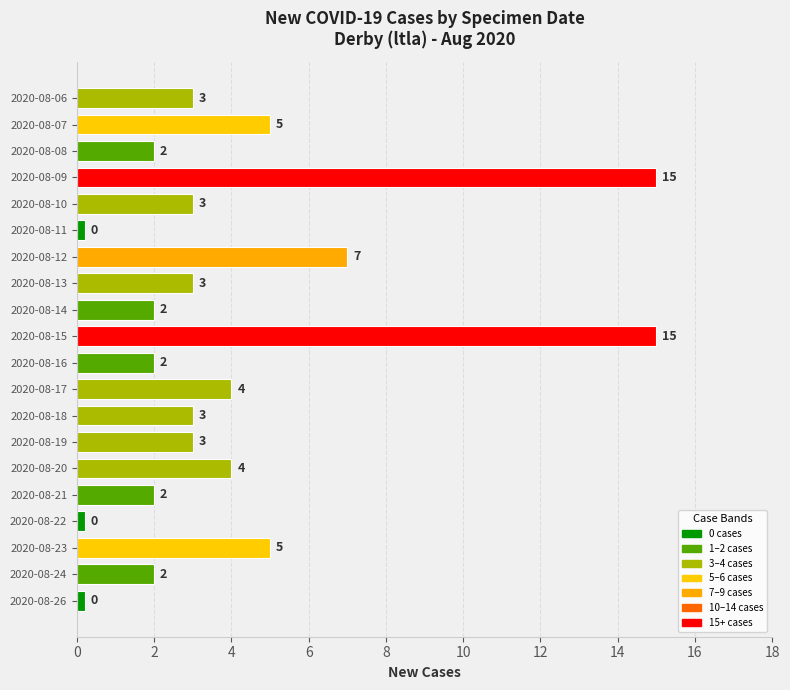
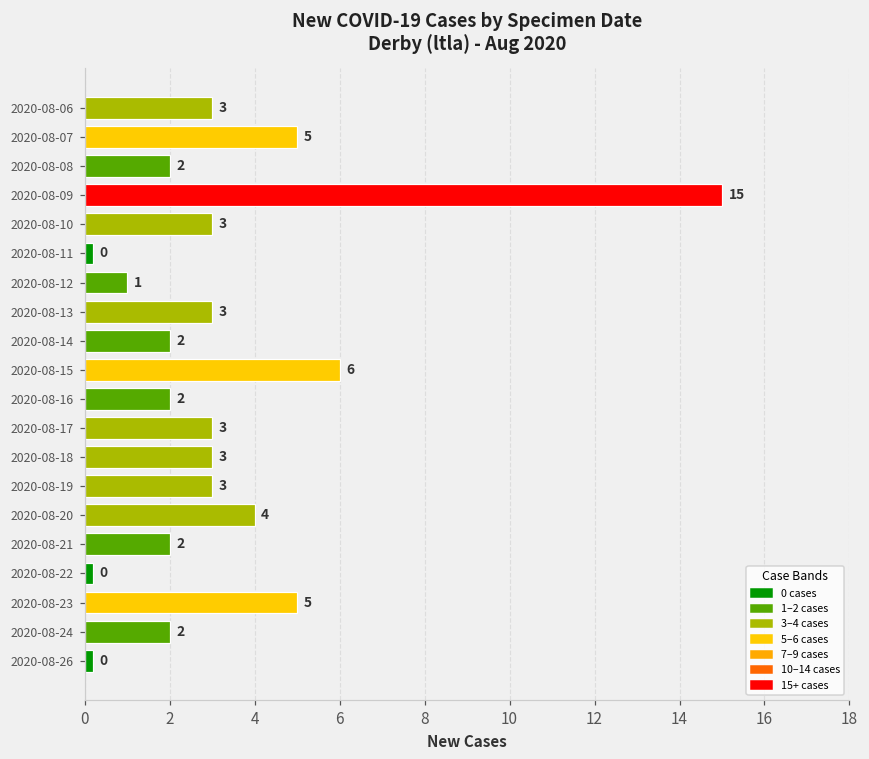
2020-08-12: 7 -> 1
2020-08-15: 15 -> 6
2020-08-17: 4 -> 3
